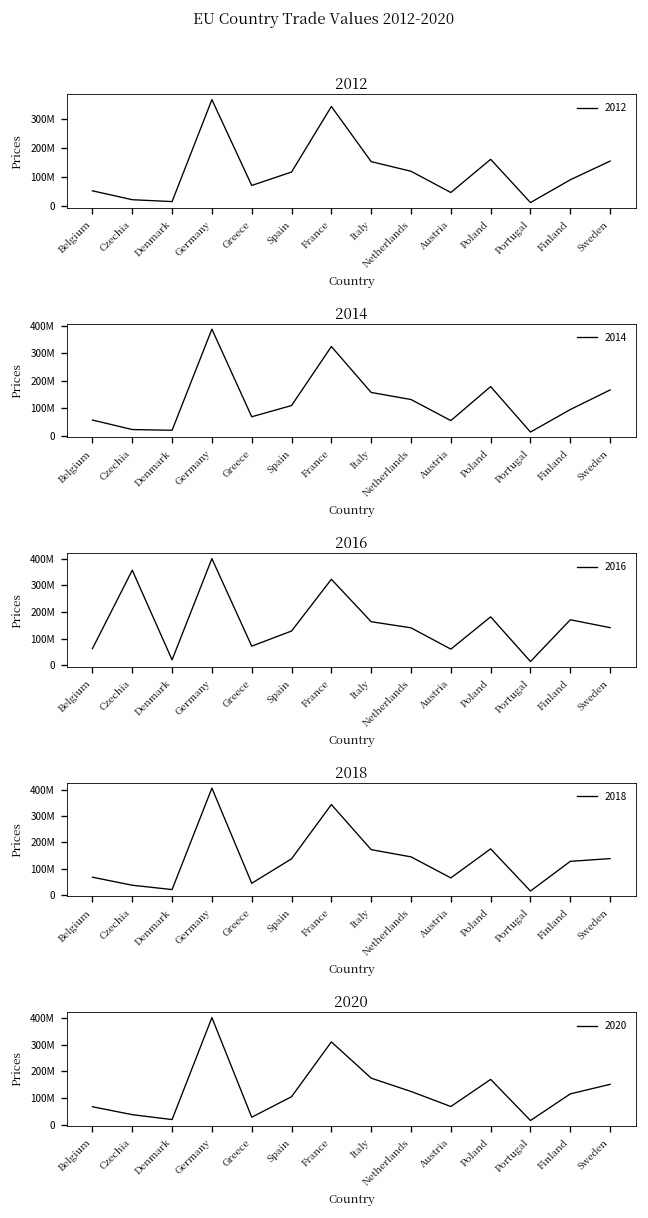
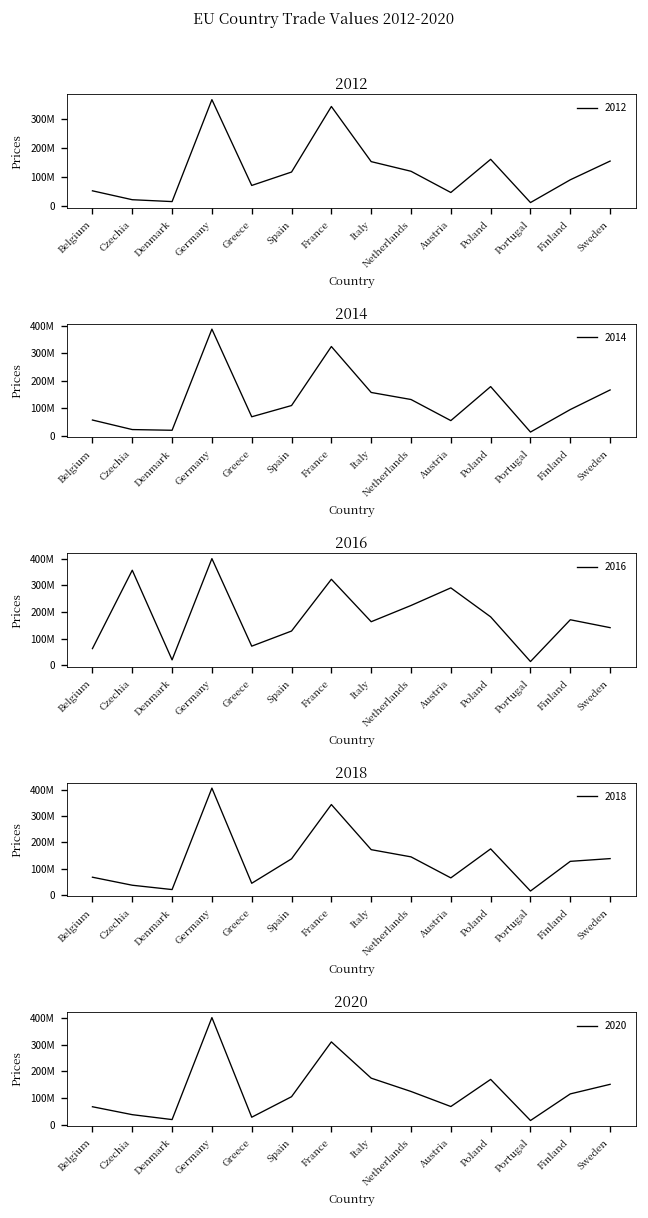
2016, Netherlands: 140000000 -> 220000000
2016, Austria: 60000000 -> 290000000
